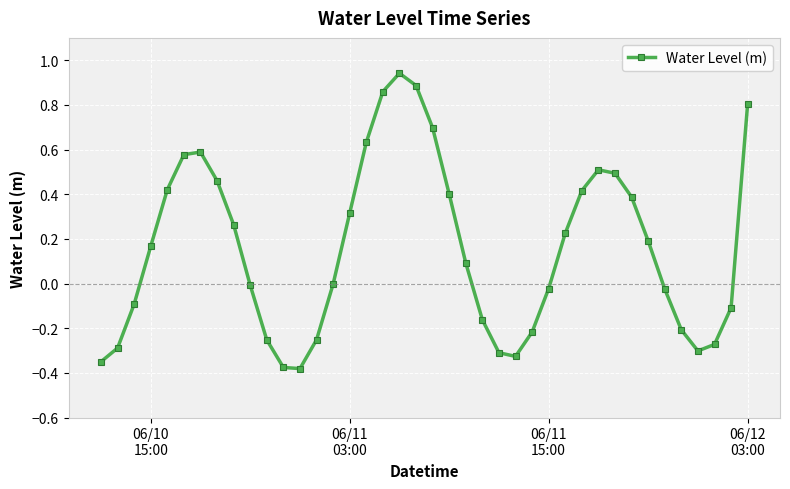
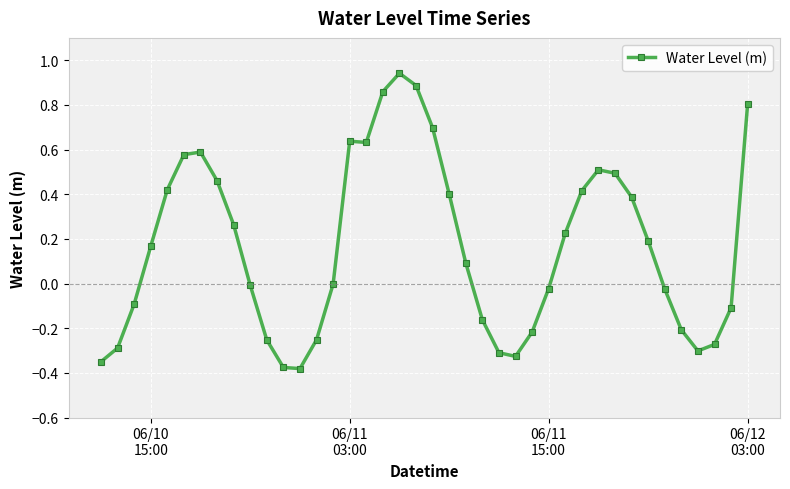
06/11 03:00: 0.32 -> 0.64
